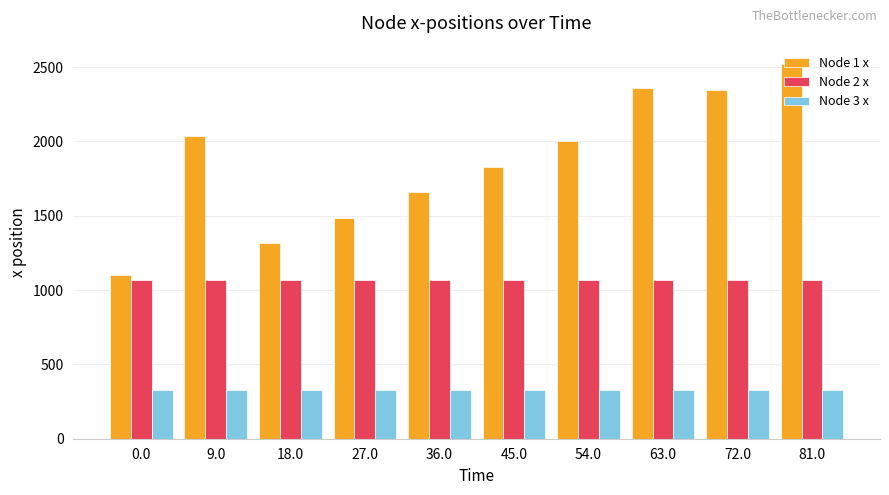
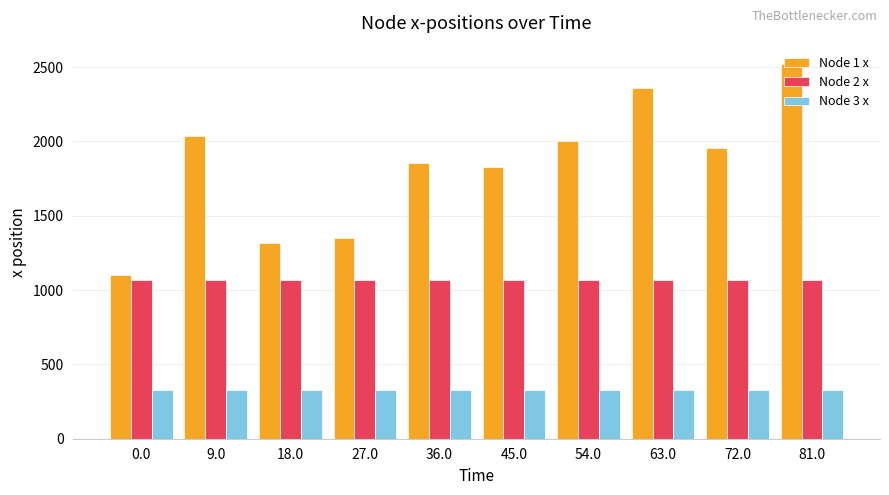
Node 1 x, 27.0: 1490 -> 1350
Node 1 x, 36.0: 1660 -> 1850
Node 1 x, 72.0: 2350 -> 1950
